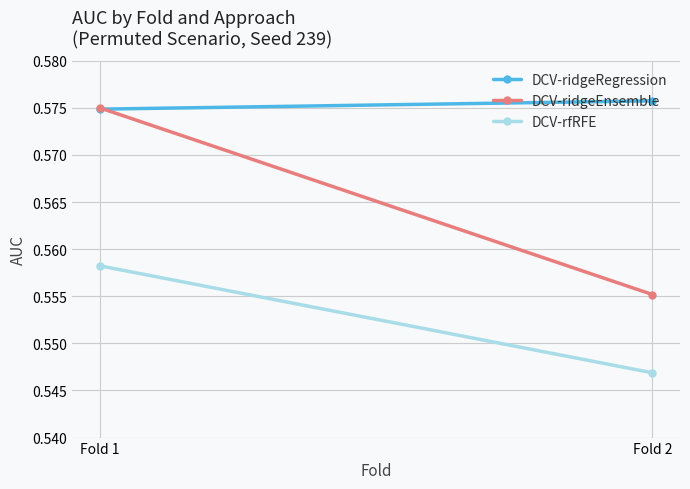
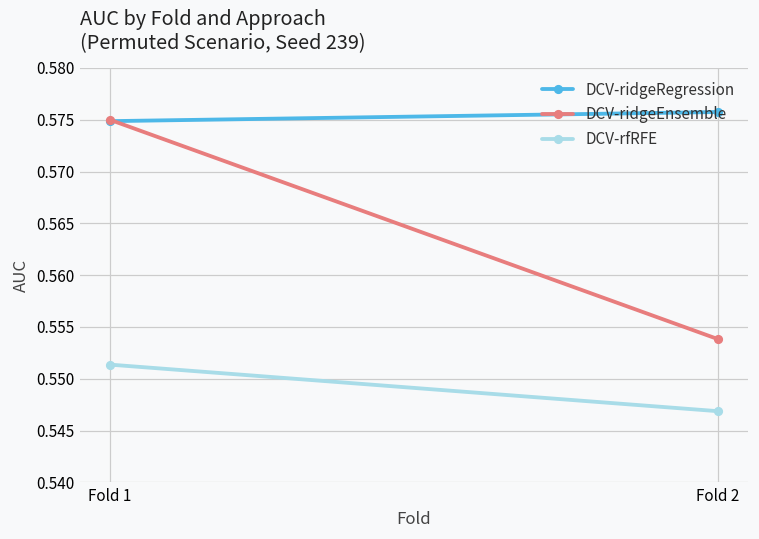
DCV-rfRFE, Fold 1: 0.558 -> 0.551
DCV-ridgeEnsemble, Fold 2: 0.555 -> 0.554
